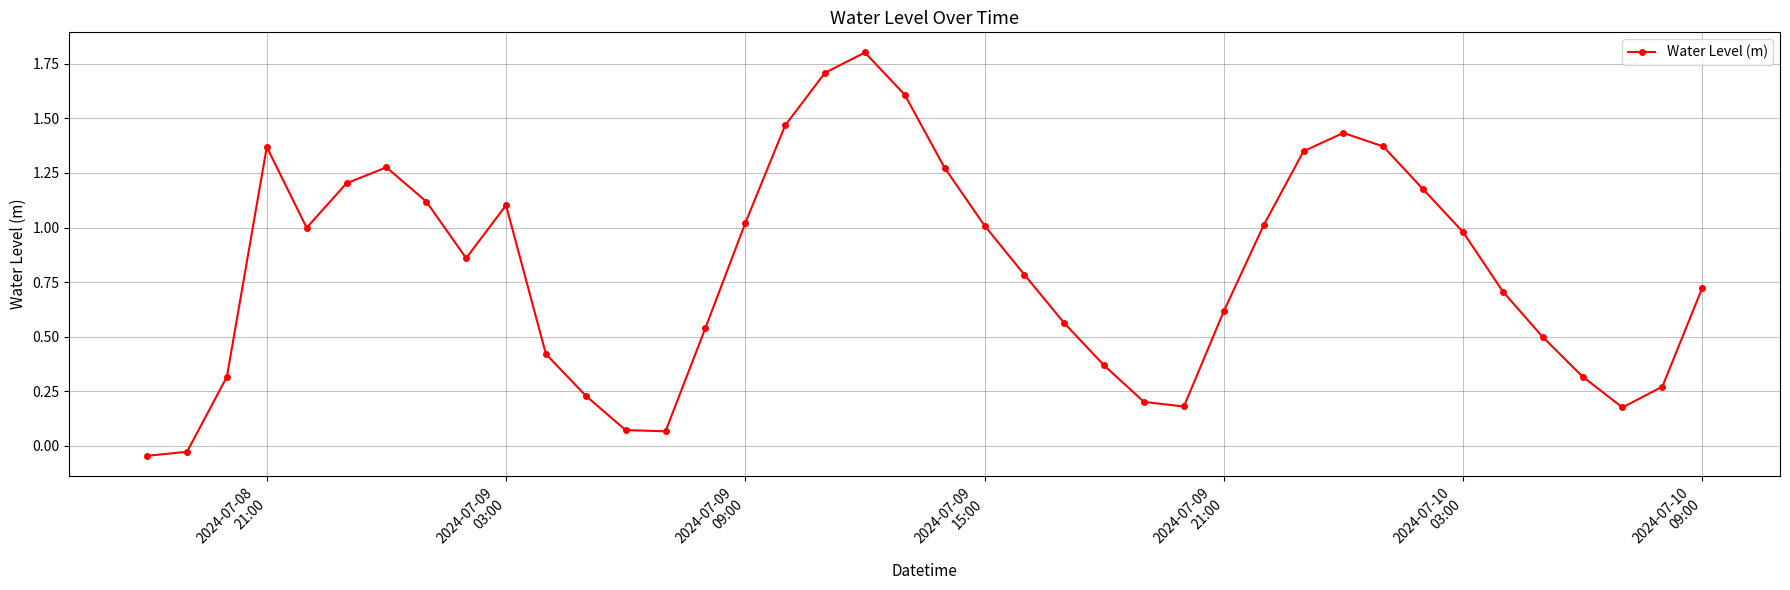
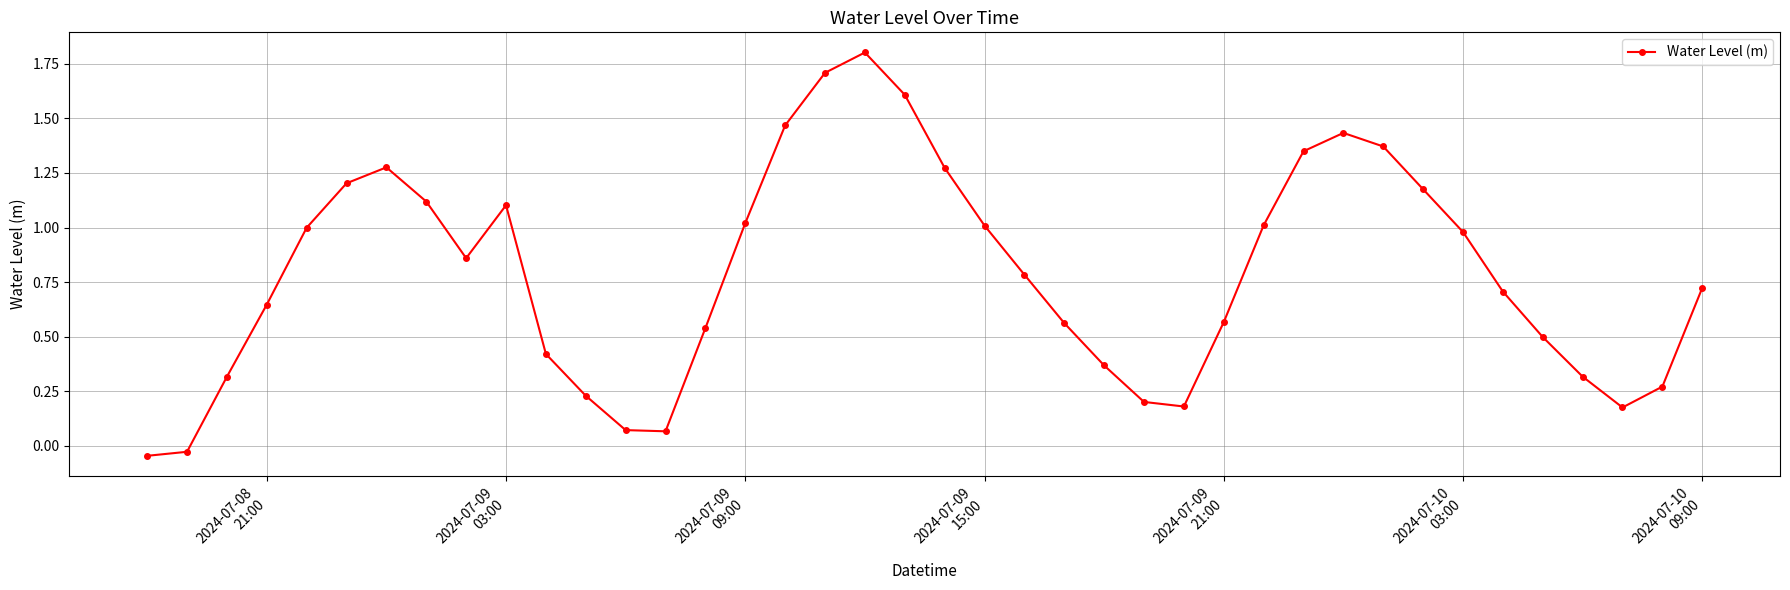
2024-07-08 21:00: 1.37 -> 0.65
2024-07-09 21:00: 0.62 -> 0.57
